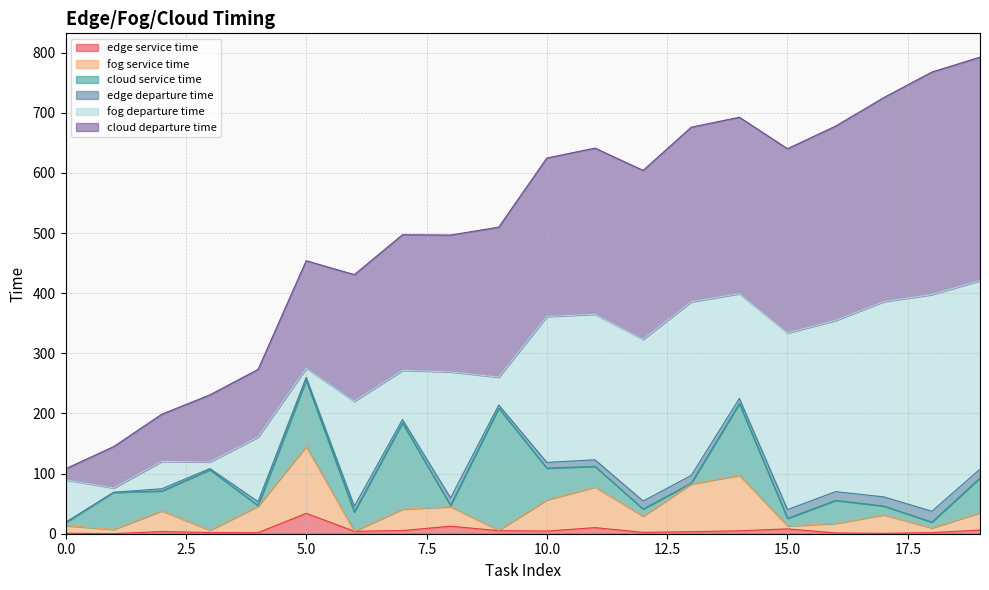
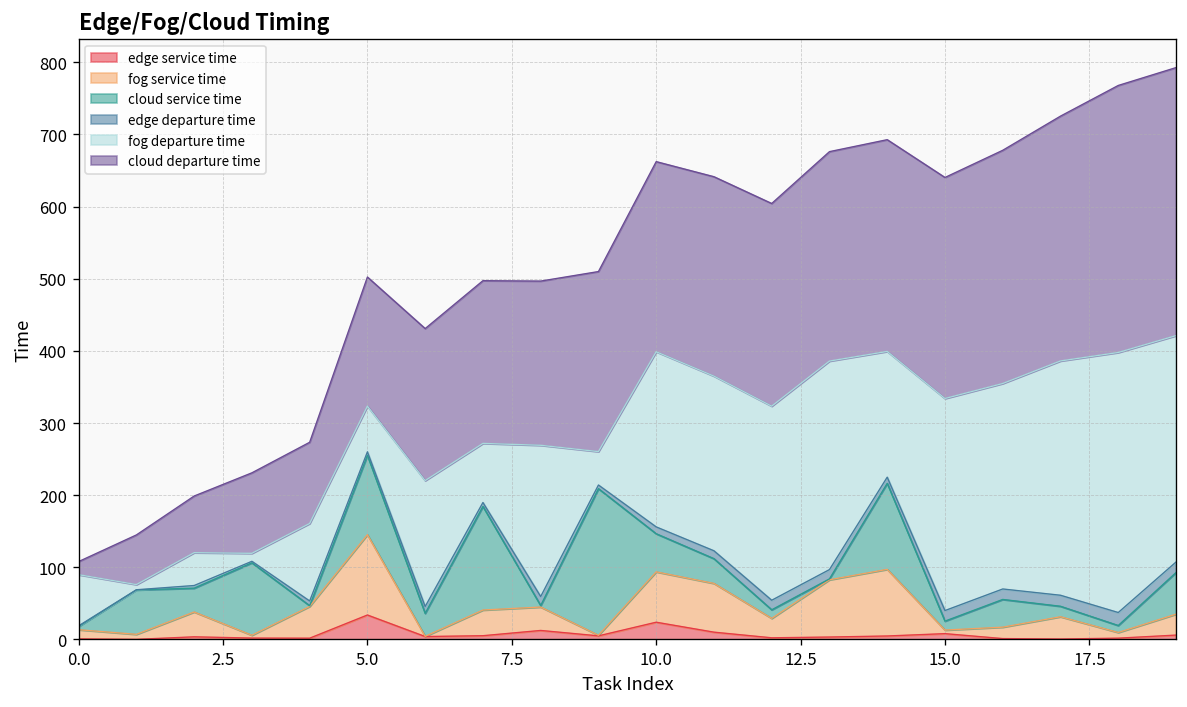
fog departure time, 5.0: 20 -> 60
edge service time, 10.0: 0 -> 20
fog service time, 10.0: 50 -> 70
